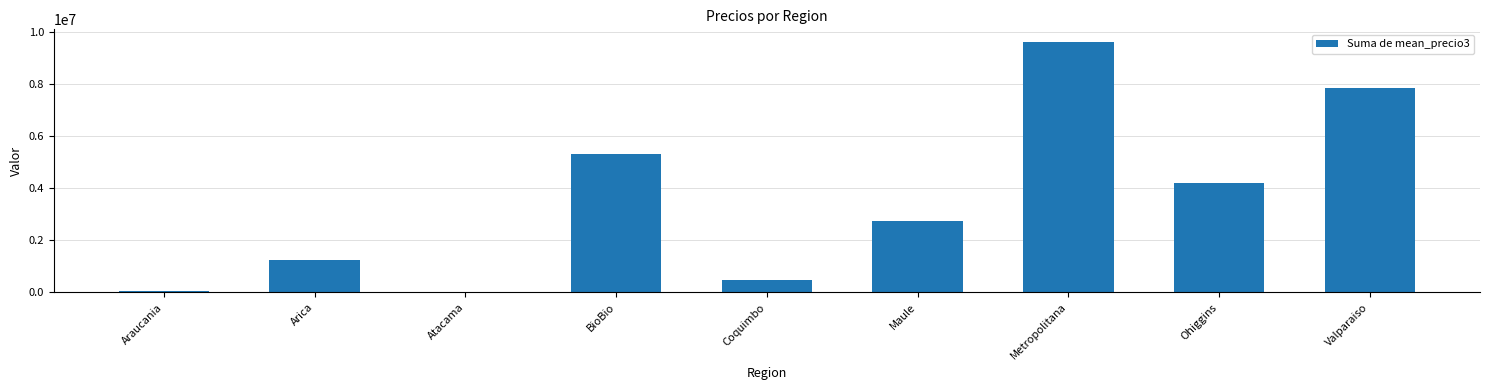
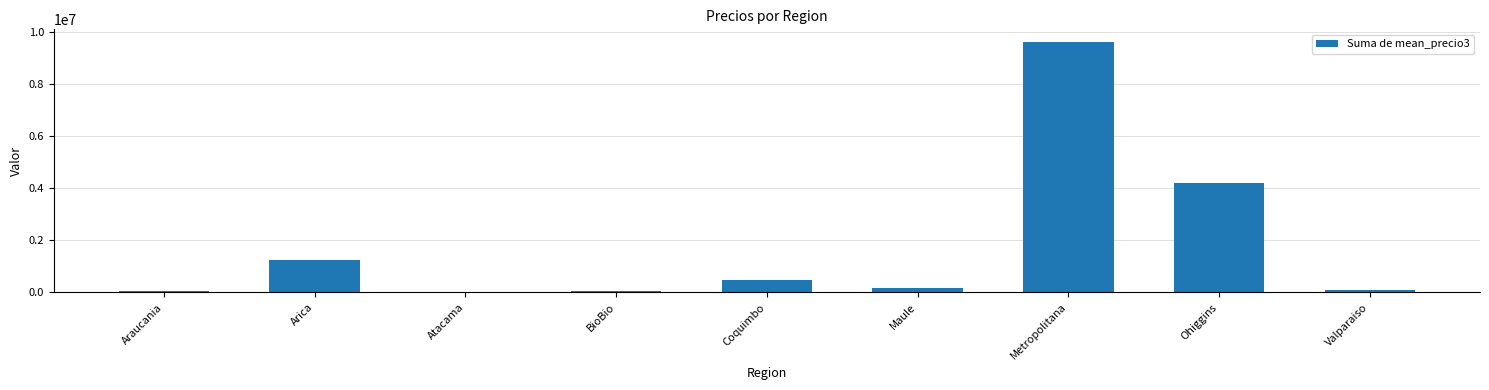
BioBio: 5300000 -> 100000
Maule: 2700000 -> 200000
Valparaiso: 7800000 -> 100000
